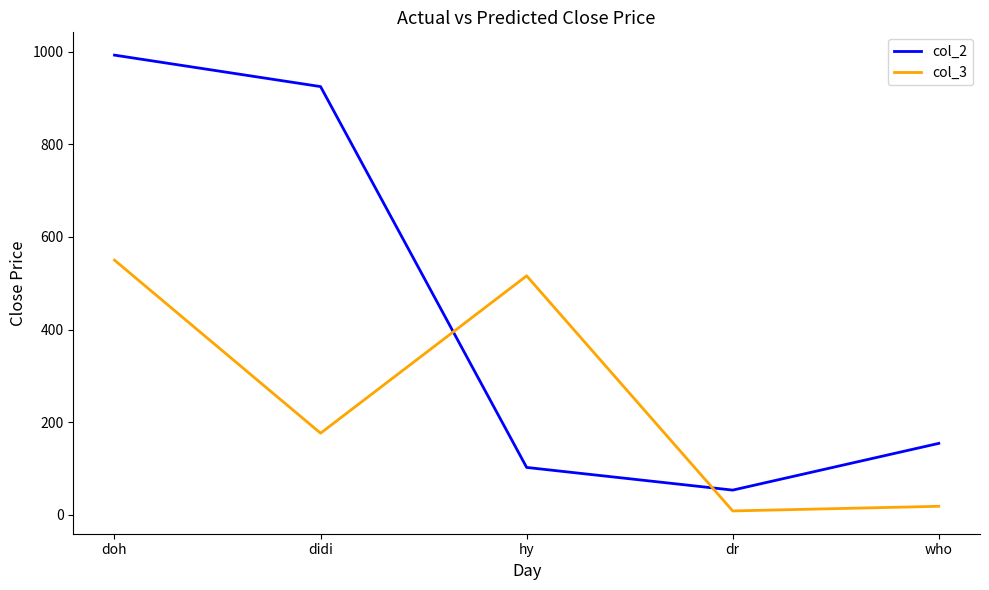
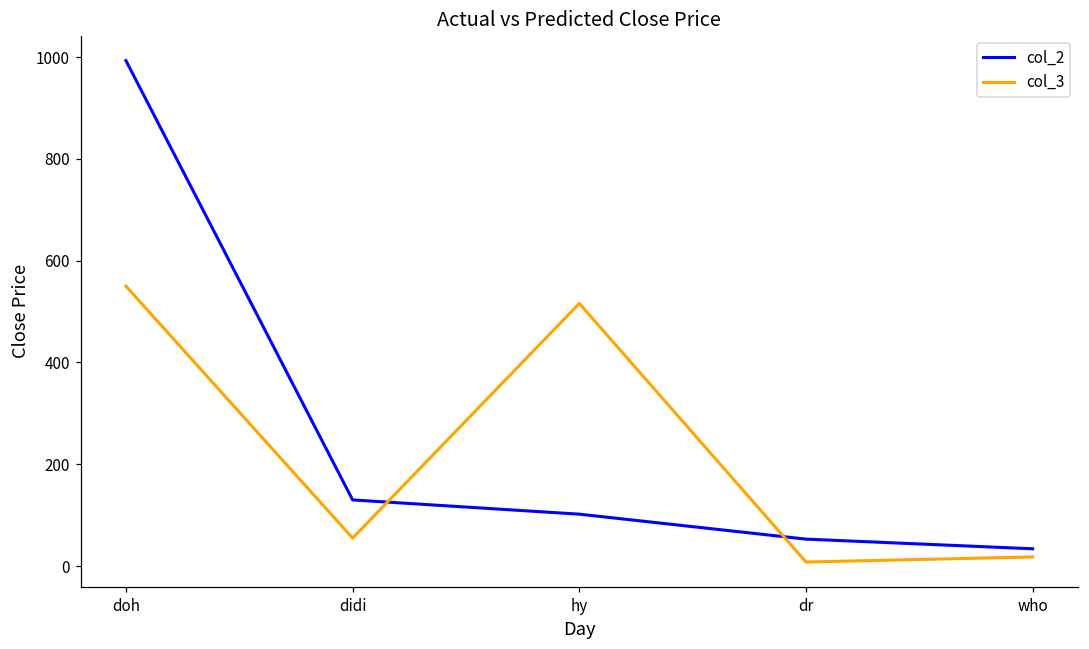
col_2, didi: 930 -> 130
col_3, didi: 180 -> 60
col_2, who: 150 -> 30
